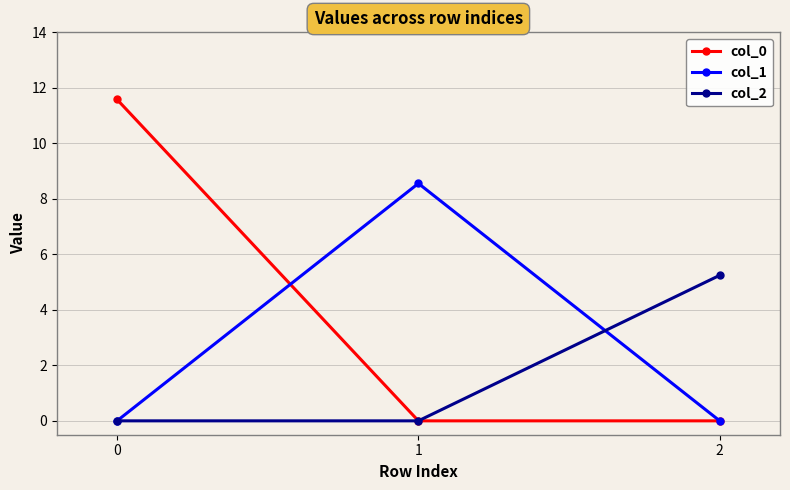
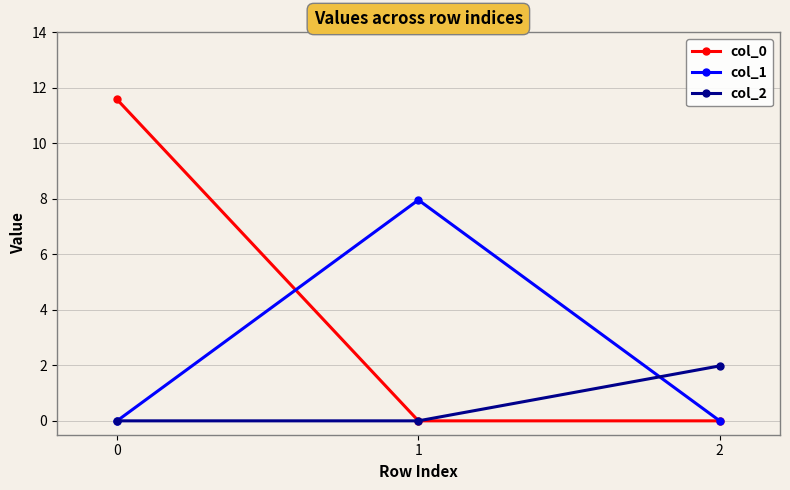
col_1, 1: 8.6 -> 8.0
col_2, 2: 5.2 -> 2.0
